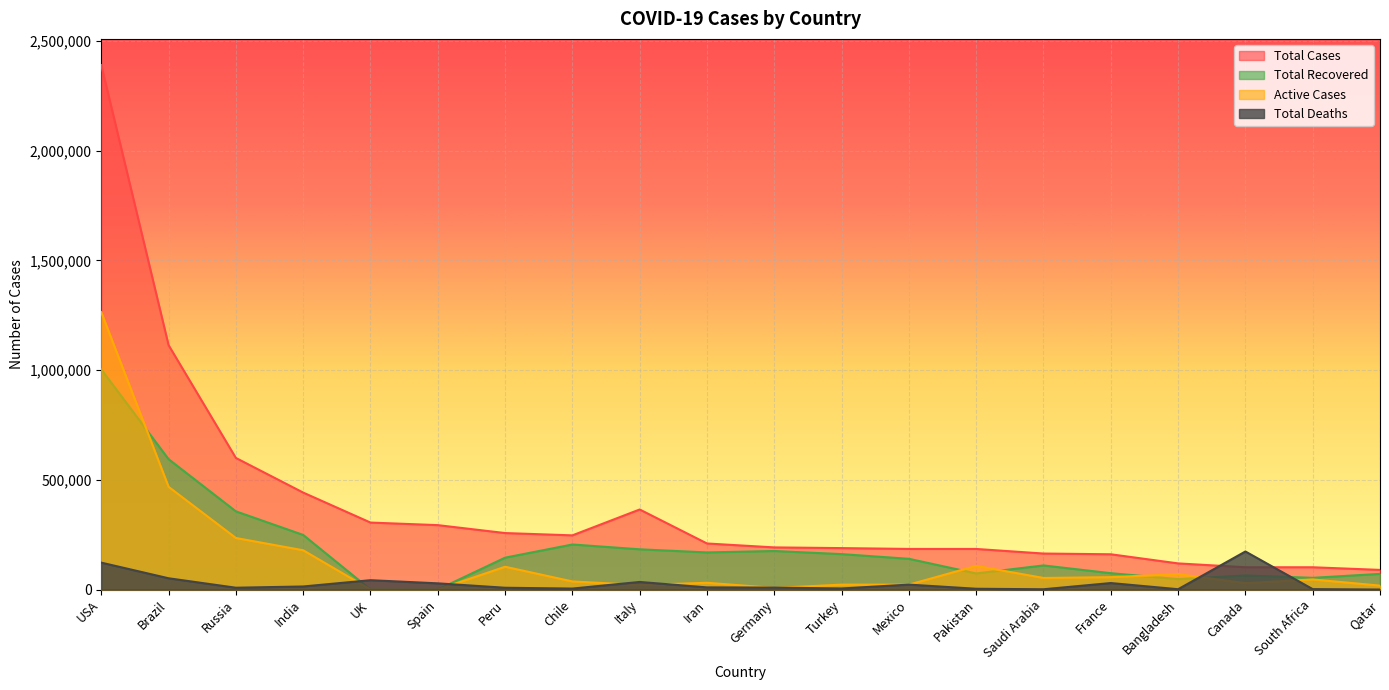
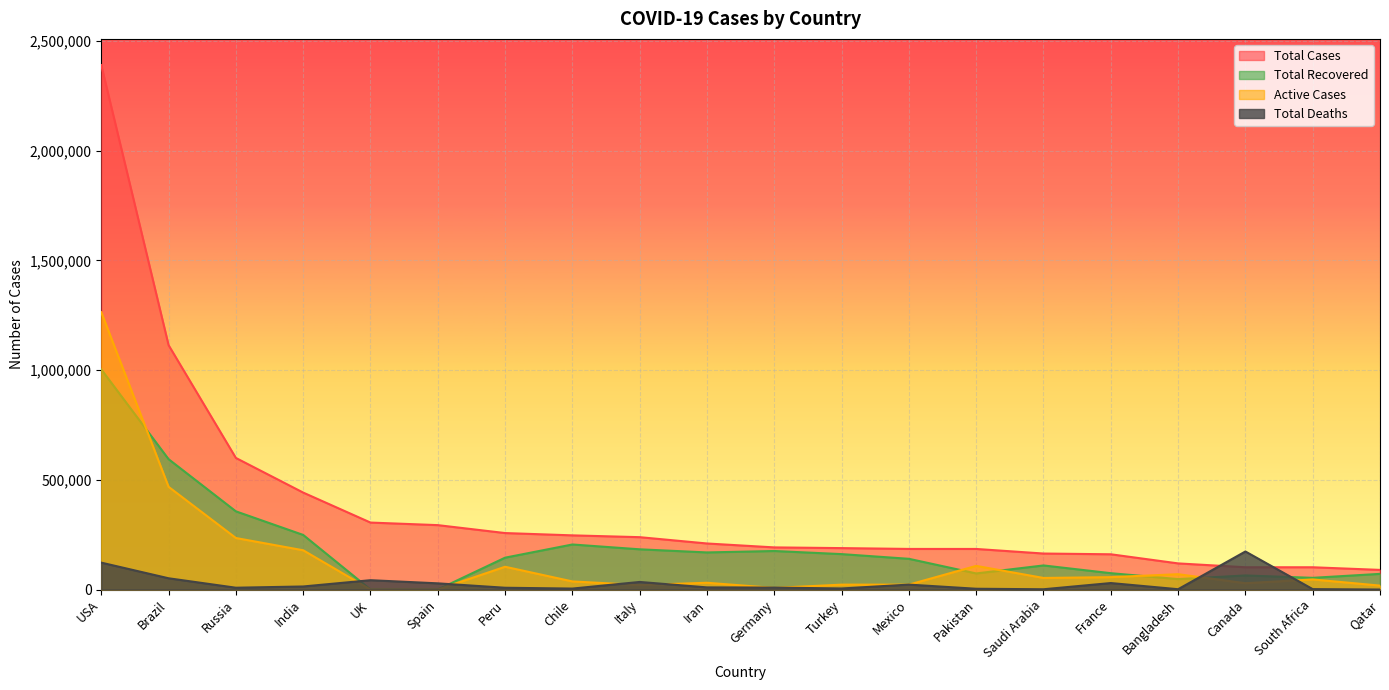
Total Cases, Italy: 360,000 -> 240,000
